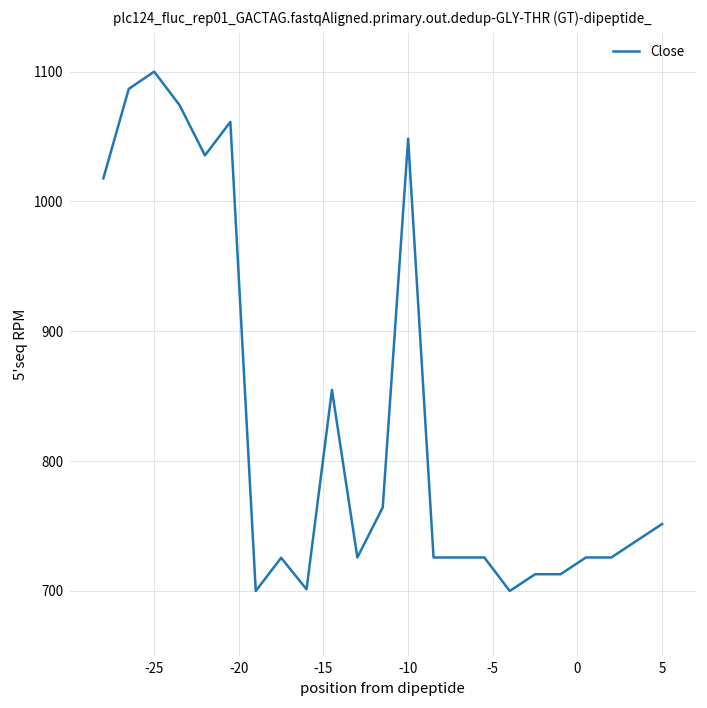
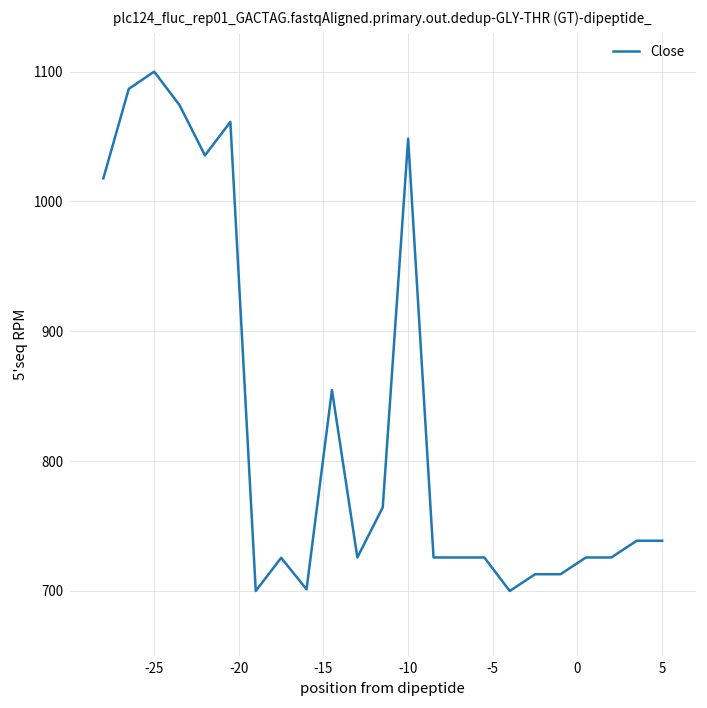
5: 752 -> 739
